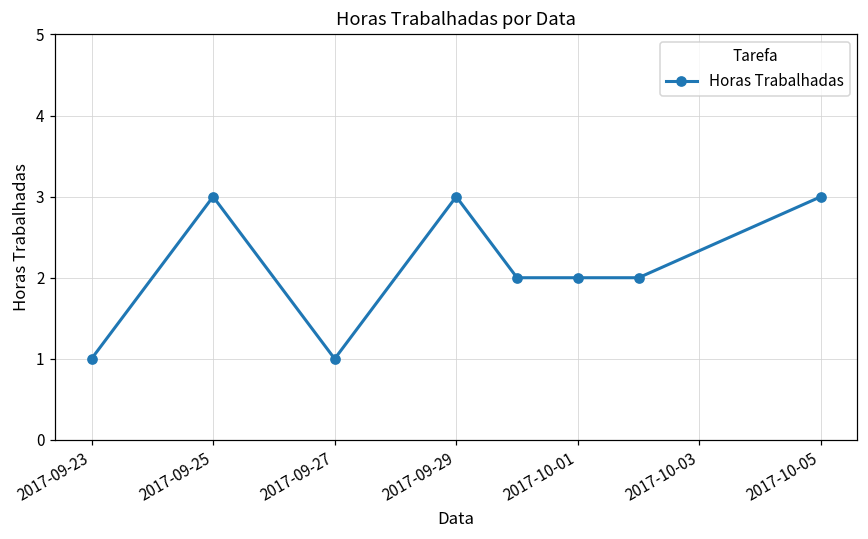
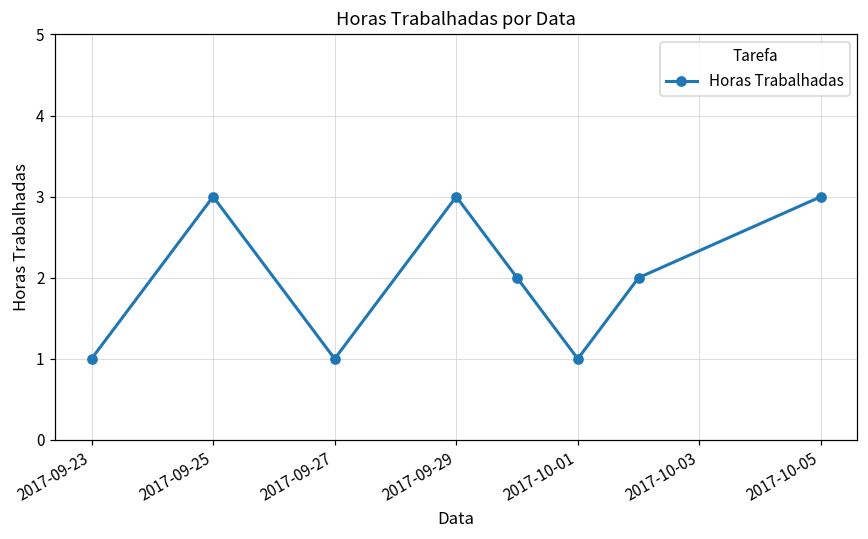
2017-10-01: 2 -> 1
